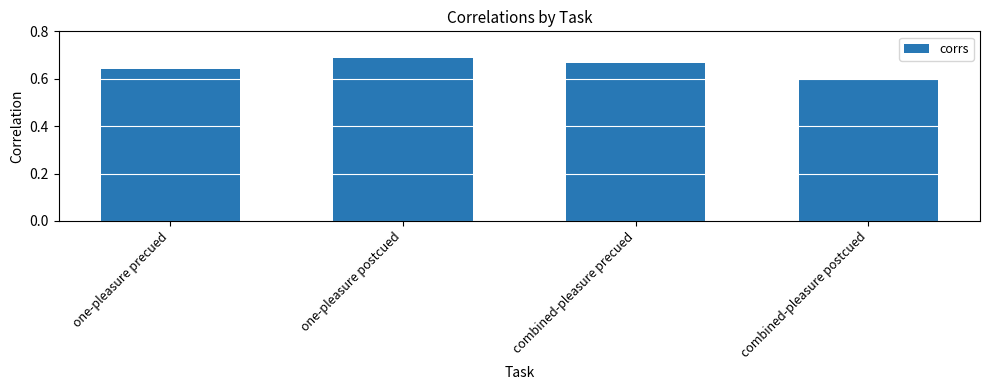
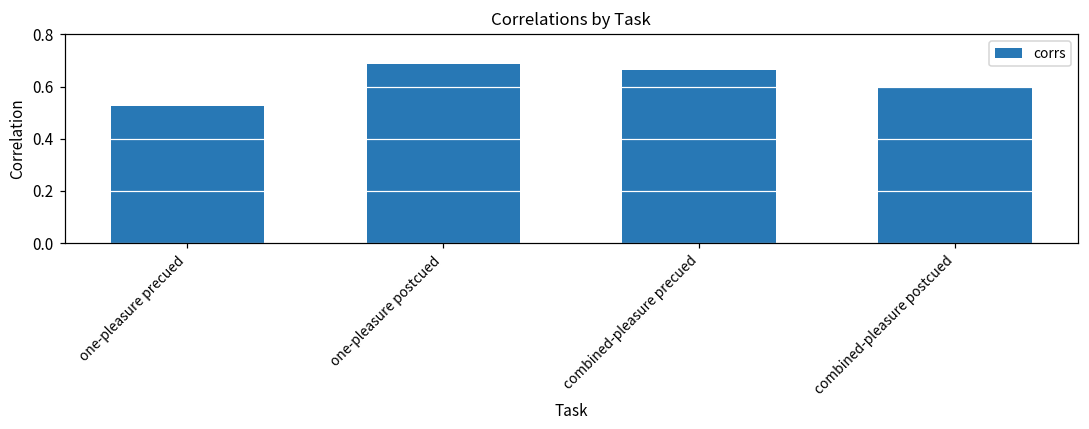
one-pleasure precued: 0.64 -> 0.53
